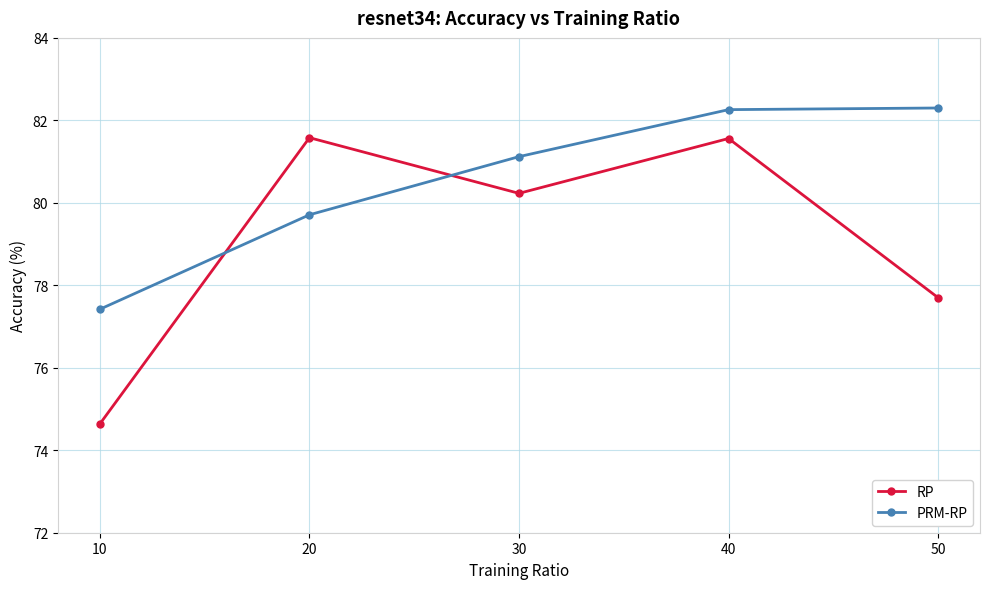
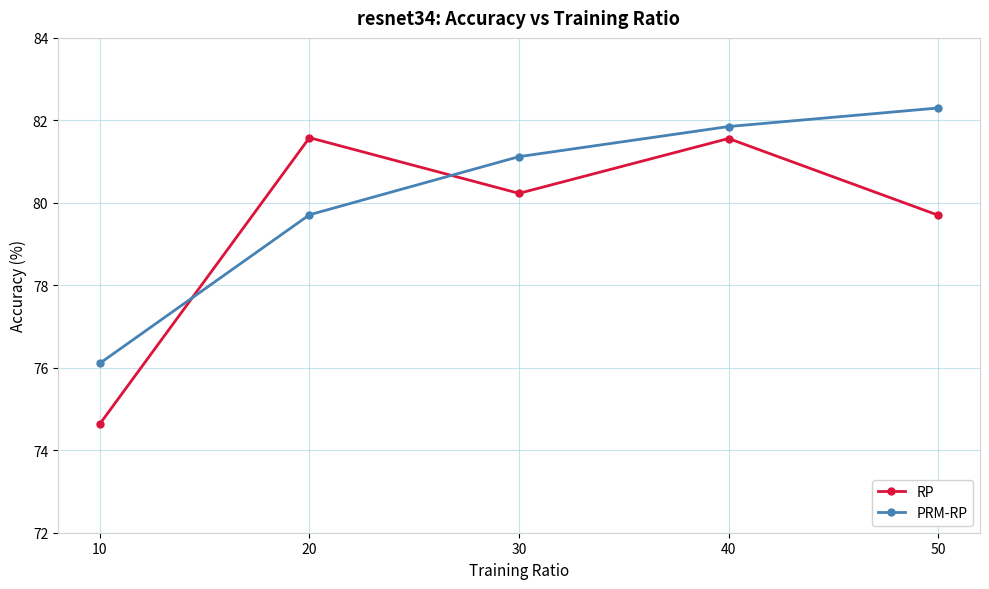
PRM-RP, 10: 77.4 -> 76.1
PRM-RP, 40: 82.3 -> 81.9
RP, 50: 77.7 -> 79.7
